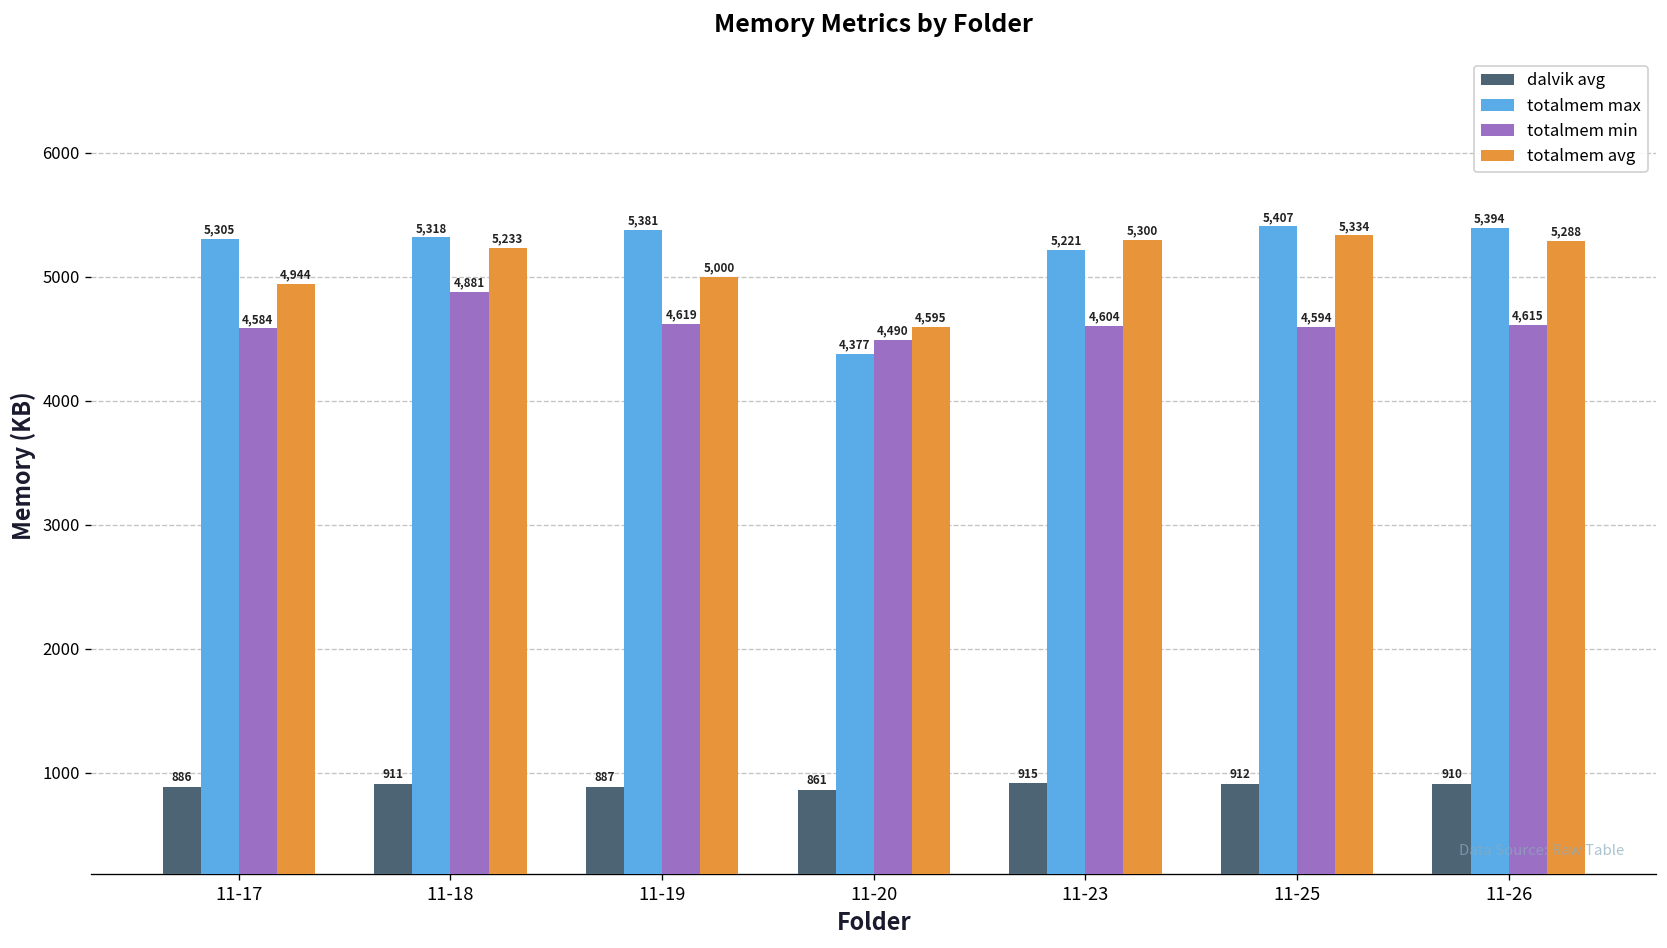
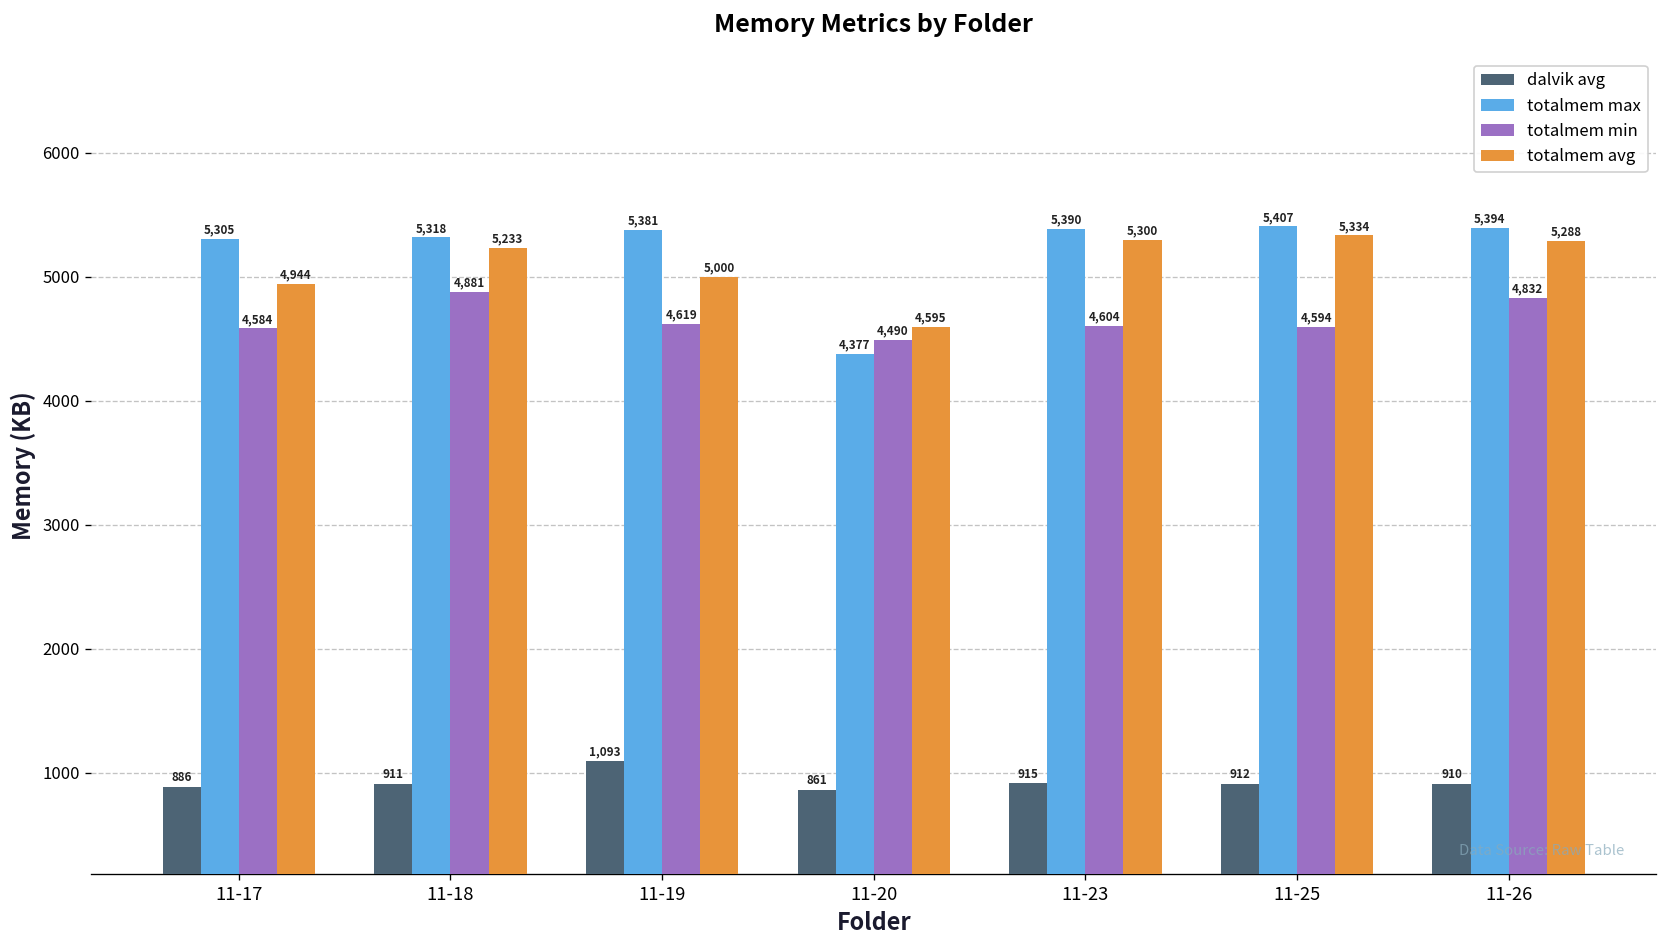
dalvik avg, 11-19: 887 -> 1,093
totalmem max, 11-23: 5,221 -> 5,390
totalmem min, 11-26: 4,615 -> 4,832
